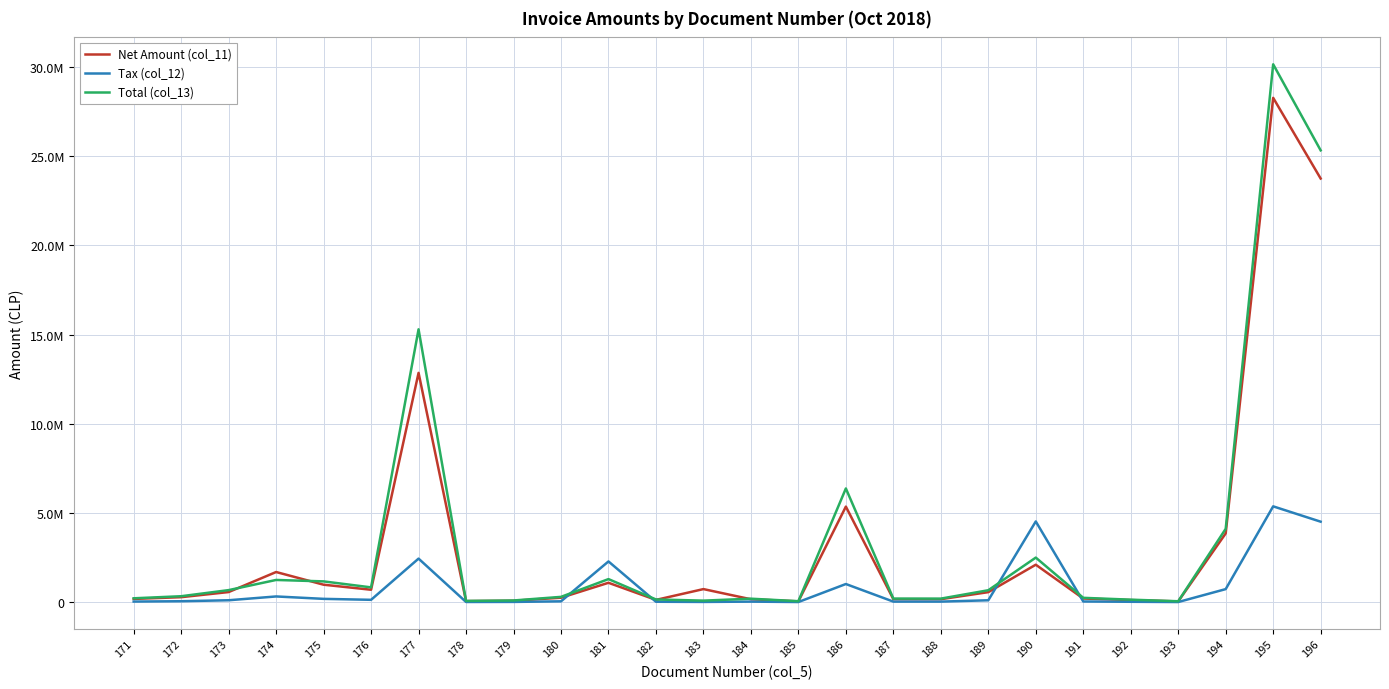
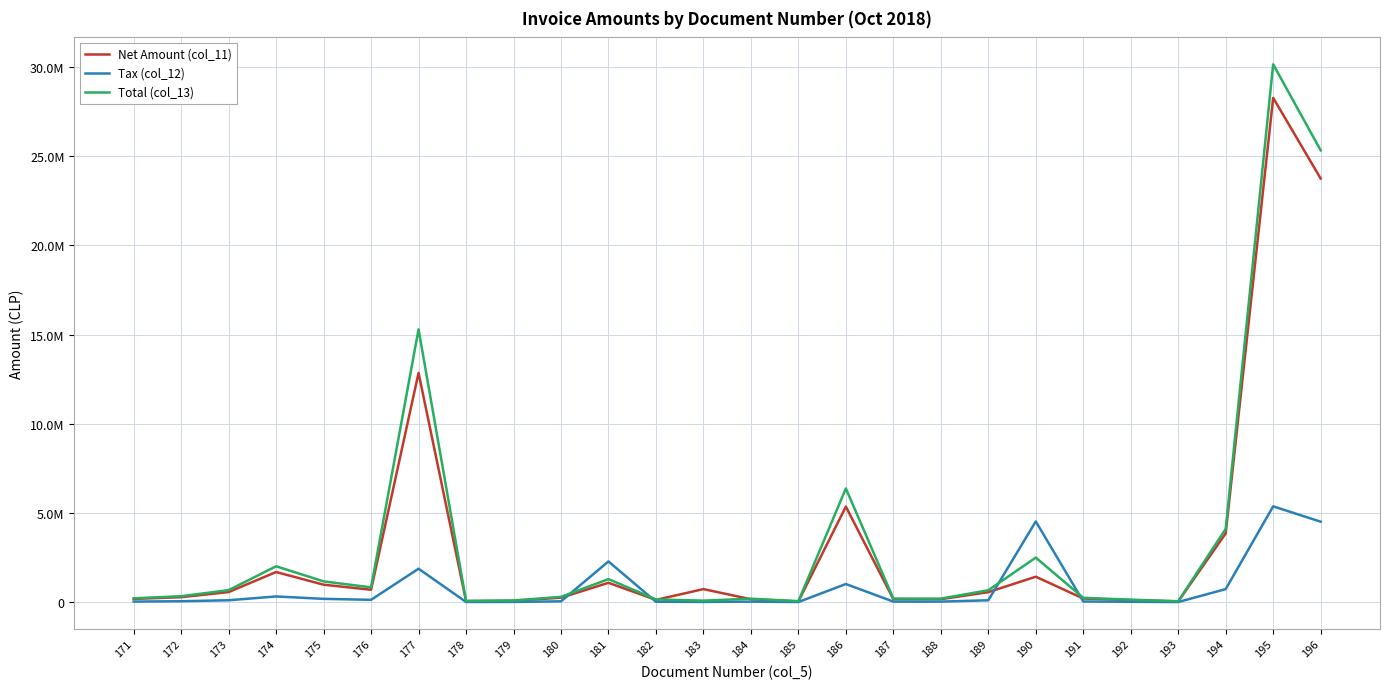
Total (col_13), 174: 1200000 -> 2000000
Tax (col_12), 177: 2400000 -> 1900000
Net Amount (col_11), 190: 2100000 -> 1400000
